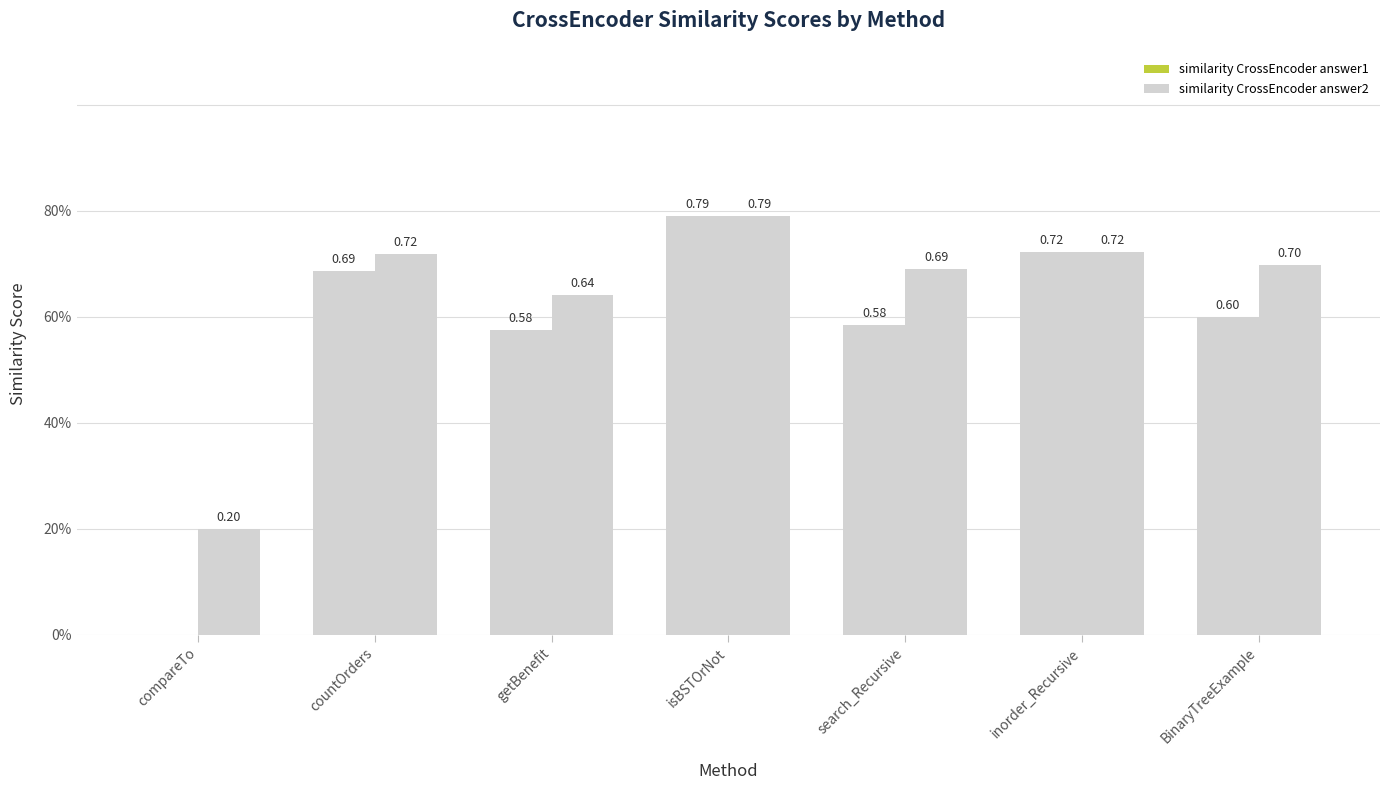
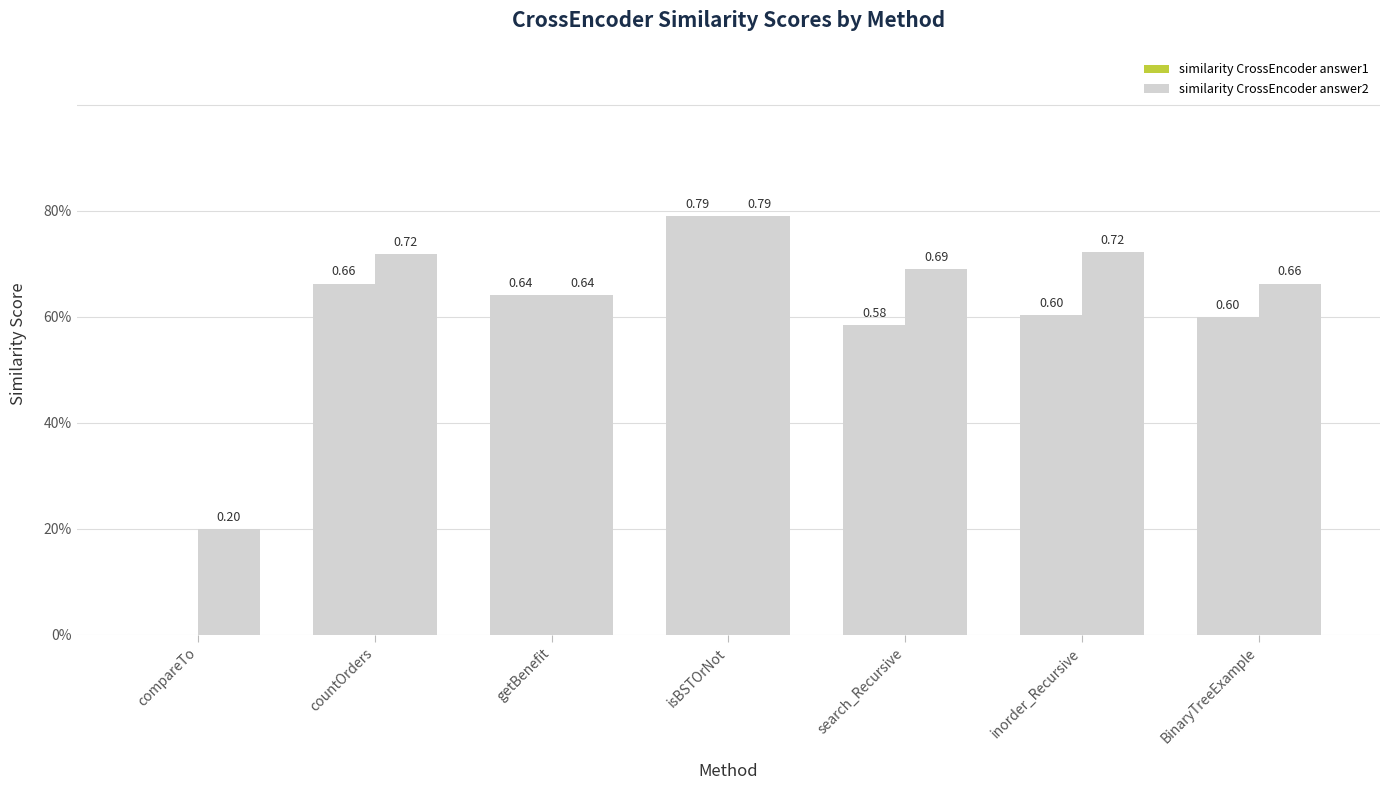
similarity CrossEncoder answer1, countOrders: 0.69 -> 0.66
similarity CrossEncoder answer1, getBenefit: 0.58 -> 0.64
similarity CrossEncoder answer1, inorder_Recursive: 0.72 -> 0.60
similarity CrossEncoder answer2, BinaryTreeExample: 0.70 -> 0.66
